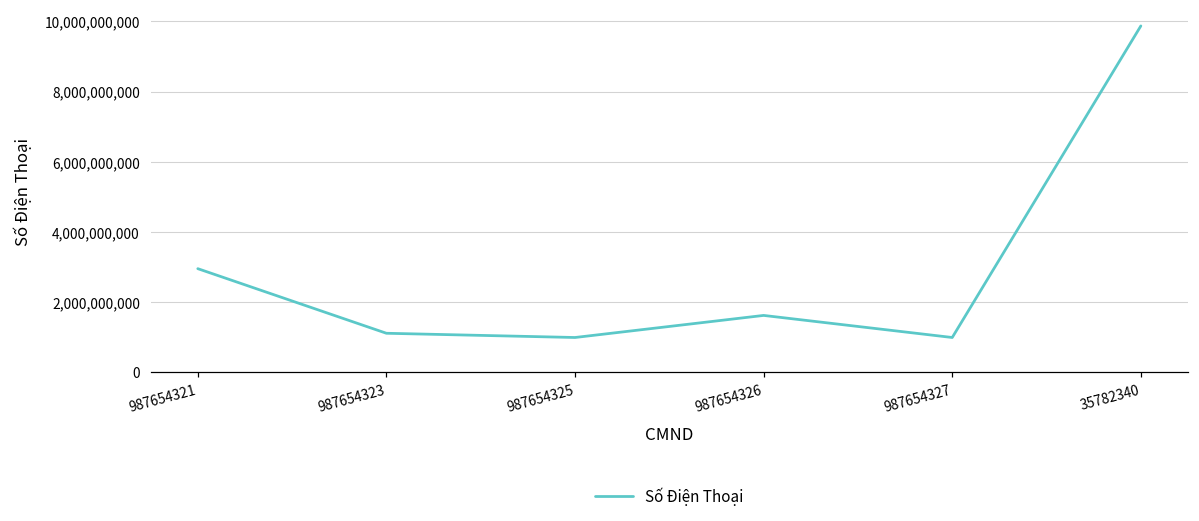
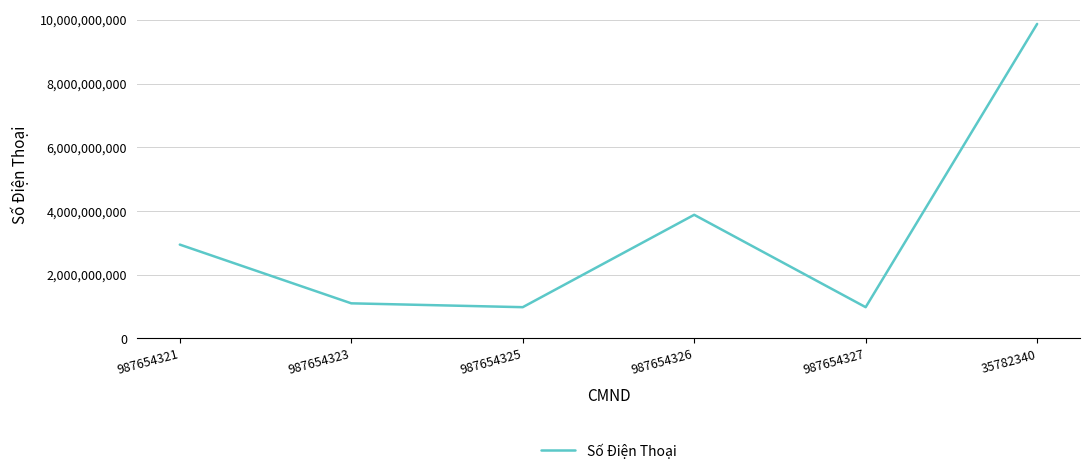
987654326: 1,600,000,000 -> 3,900,000,000
